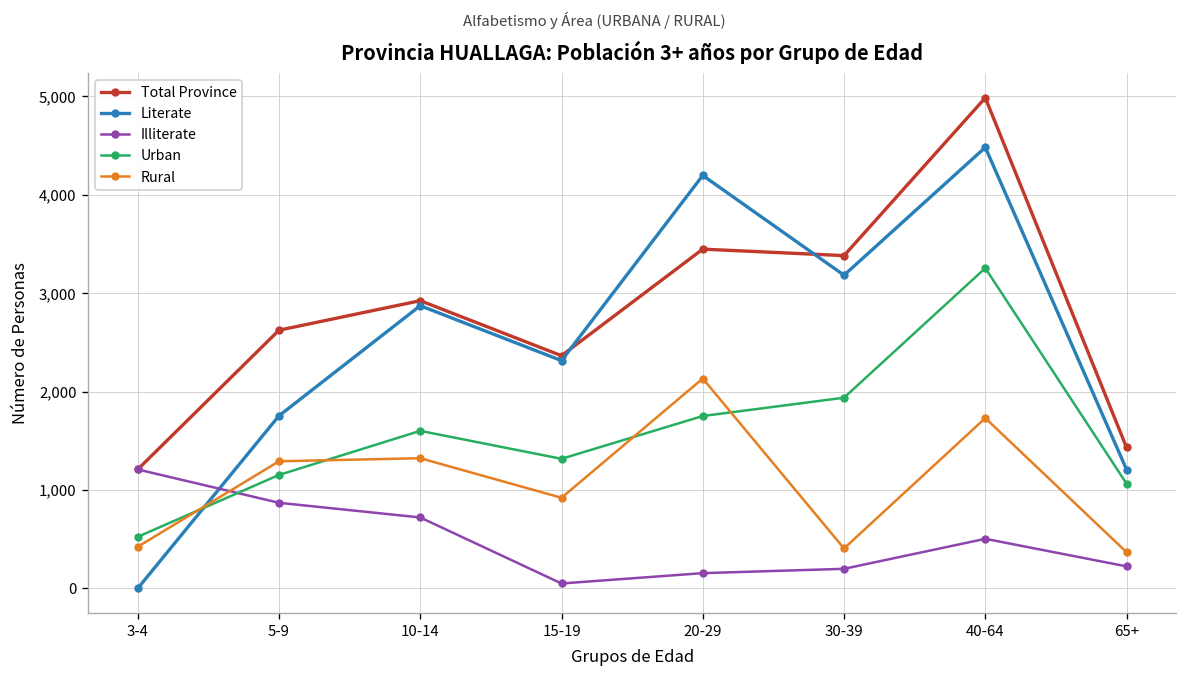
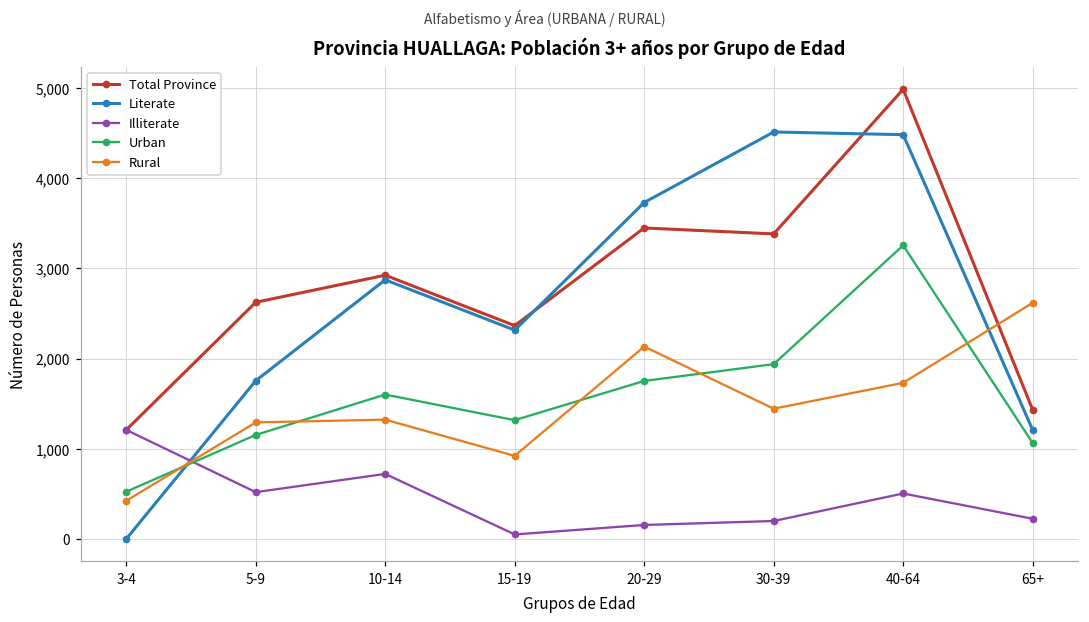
Illiterate, 5-9: 900 -> 500
Literate, 20-29: 4,200 -> 3,700
Literate, 30-39: 3,200 -> 4,500
Rural, 30-39: 400 -> 1,400
Rural, 65+: 400 -> 2,600
